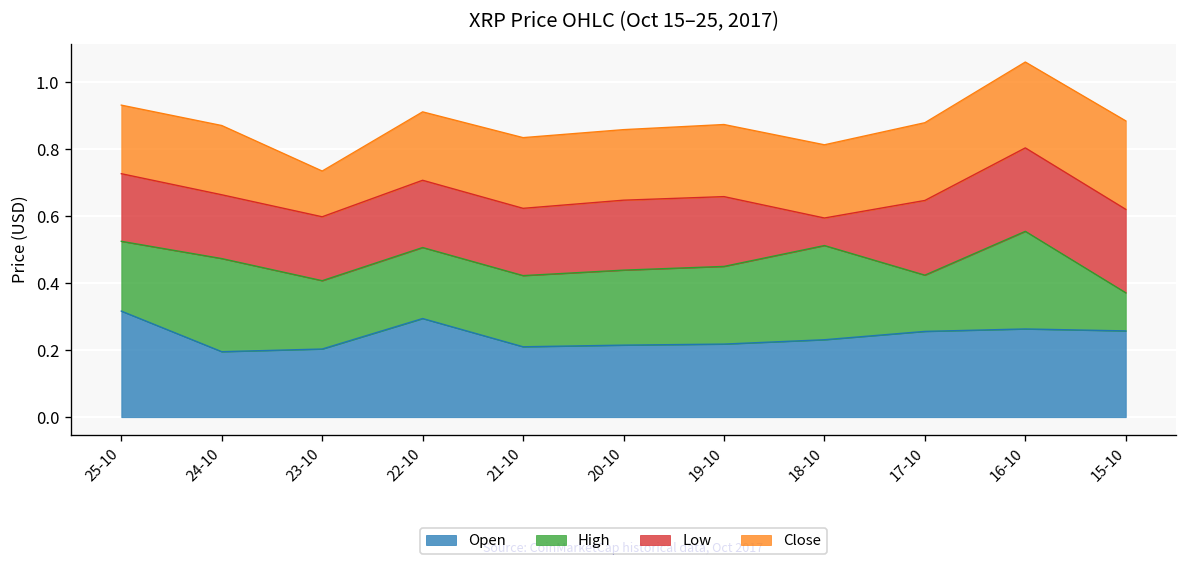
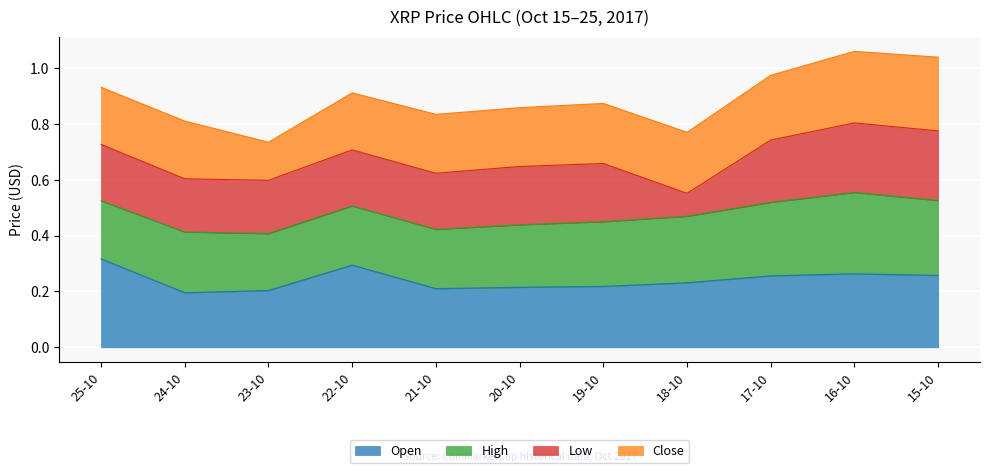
High, 24-10: 0.28 -> 0.22
High, 18-10: 0.28 -> 0.24
High, 17-10: 0.17 -> 0.26
High, 15-10: 0.11 -> 0.27
